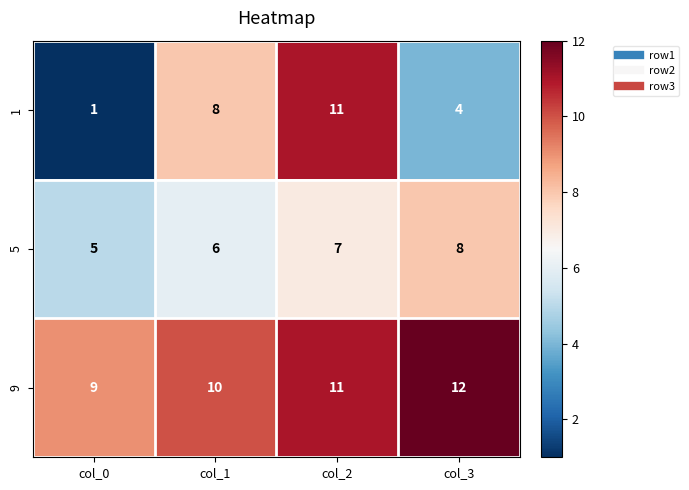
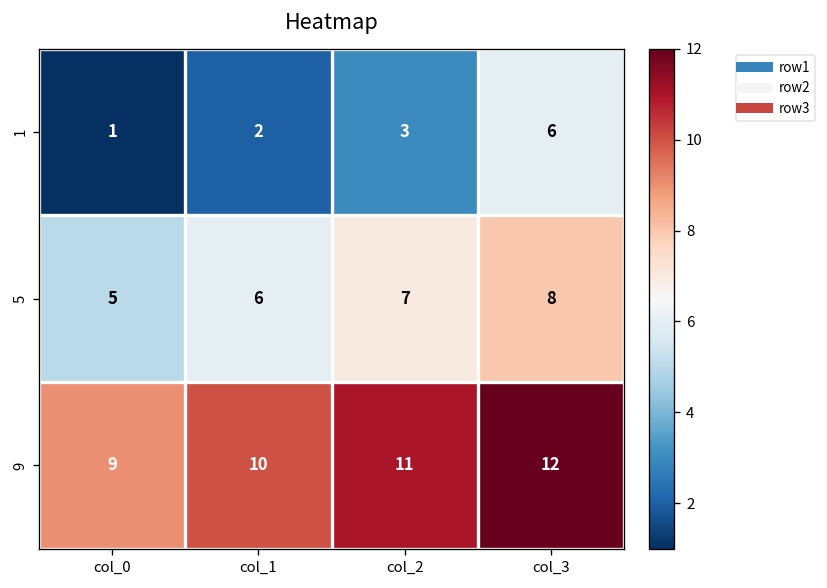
1, col_1: 8 -> 2
1, col_2: 11 -> 3
1, col_3: 4 -> 6
